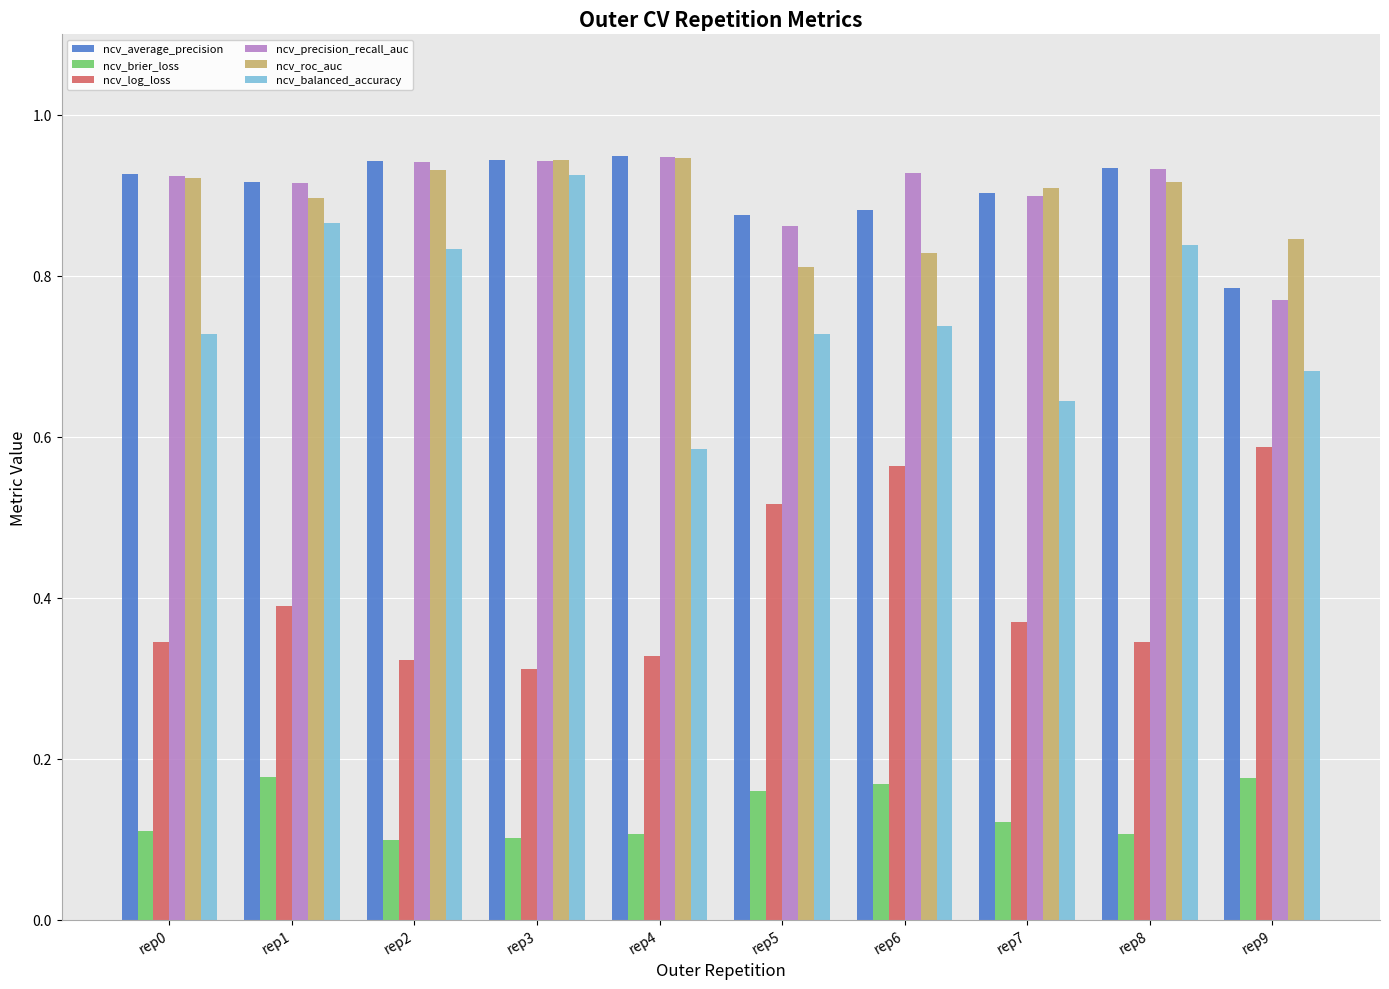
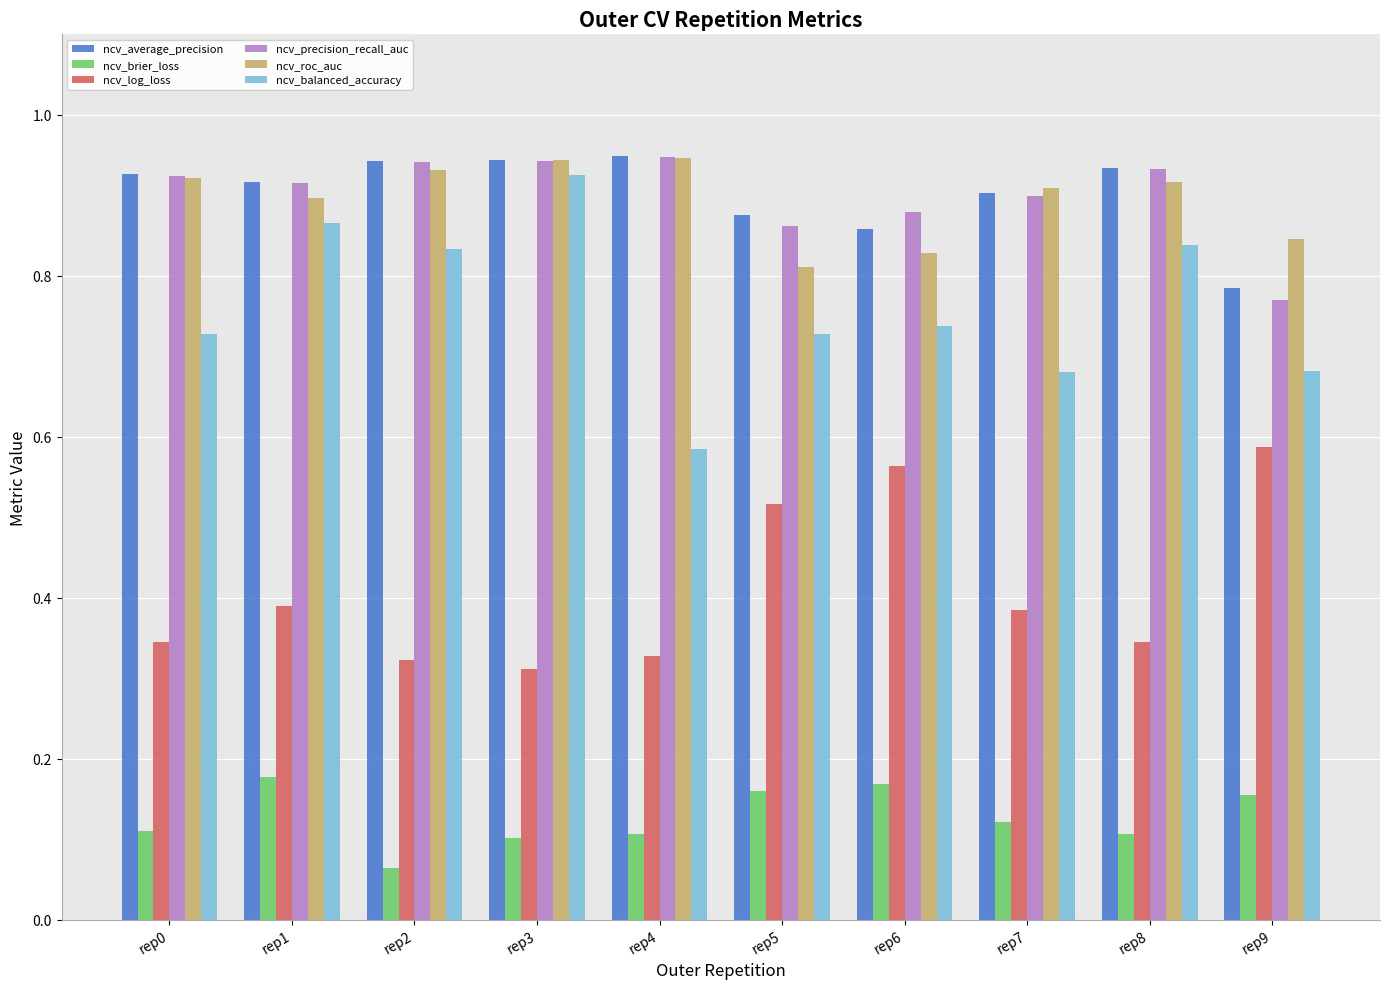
ncv_brier_loss, rep2: 0.10 -> 0.06
ncv_average_precision, rep6: 0.88 -> 0.86
ncv_precision_recall_auc, rep6: 0.93 -> 0.88
ncv_log_loss, rep7: 0.37 -> 0.38
ncv_balanced_accuracy, rep7: 0.64 -> 0.68
ncv_brier_loss, rep9: 0.18 -> 0.16
